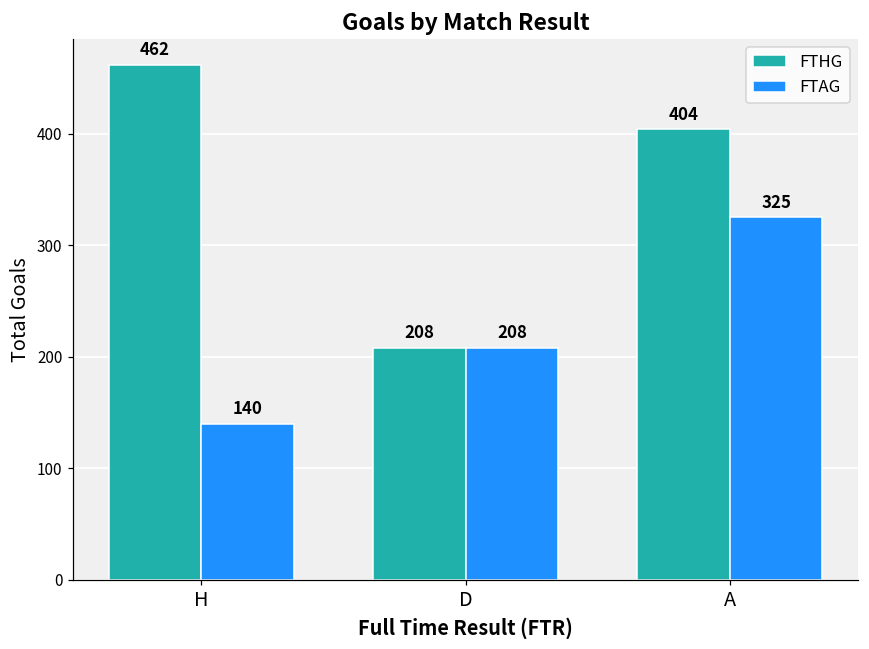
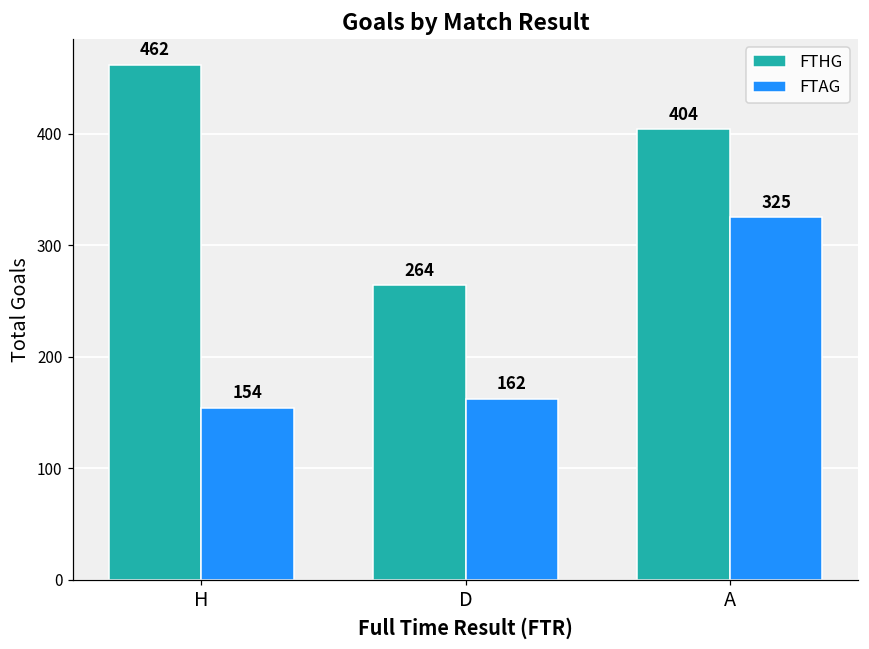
FTAG, H: 140 -> 154
FTHG, D: 208 -> 264
FTAG, D: 208 -> 162
